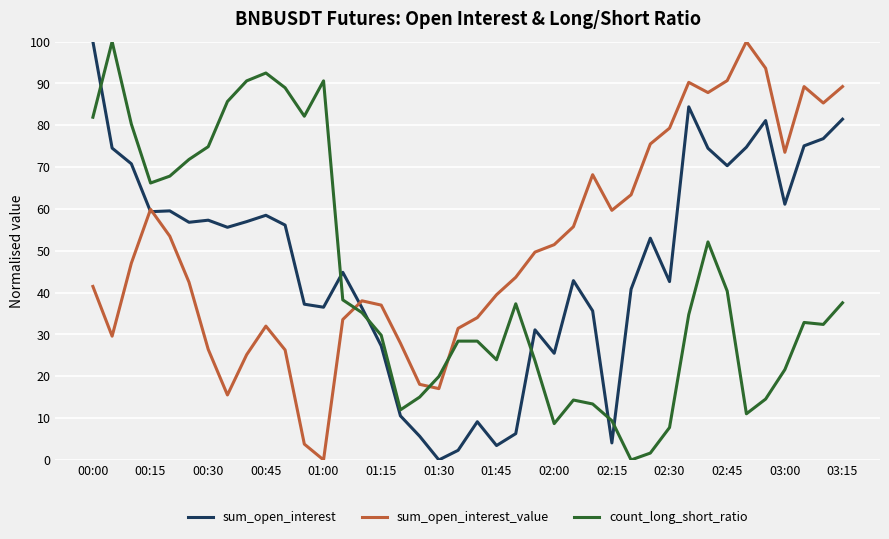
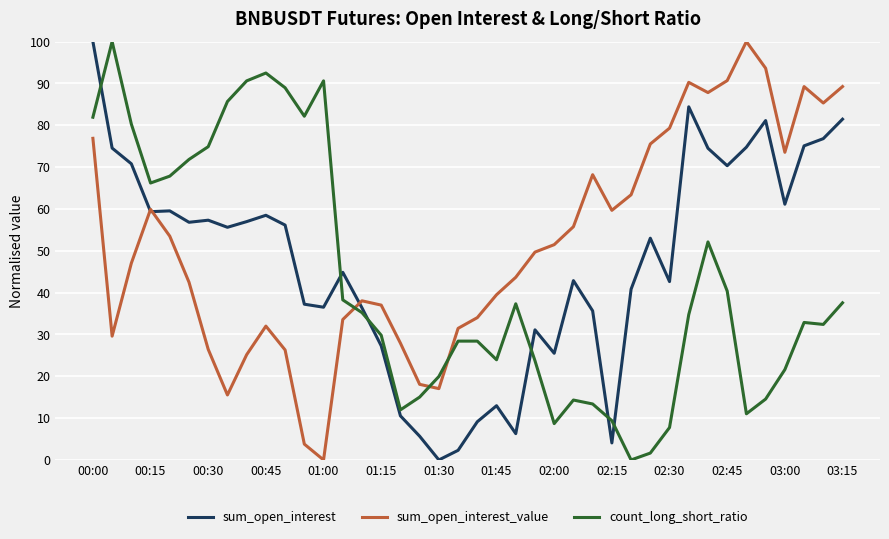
sum_open_interest_value, 00:00: 41 -> 77
sum_open_interest, 01:45: 3 -> 13
